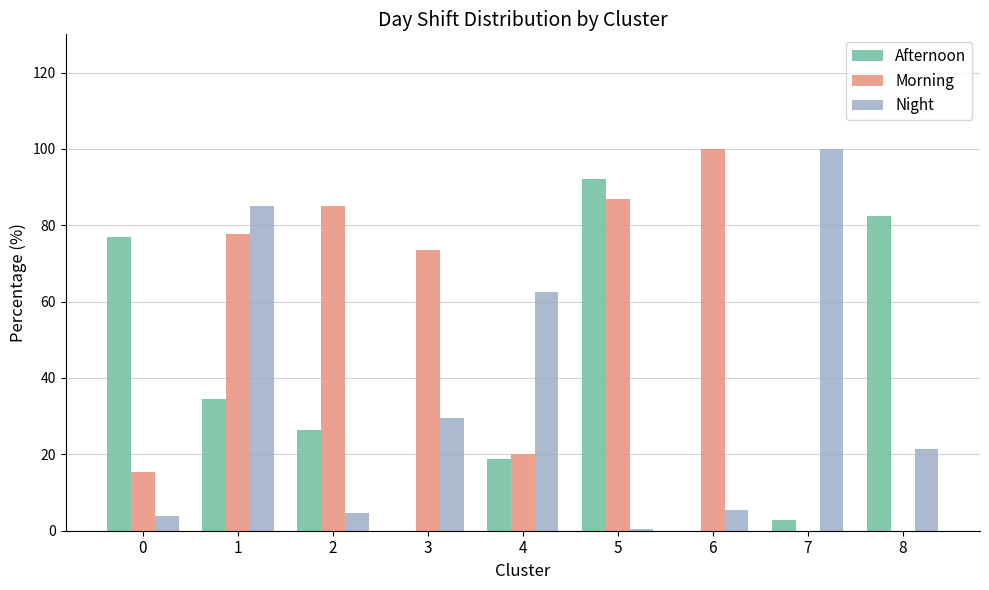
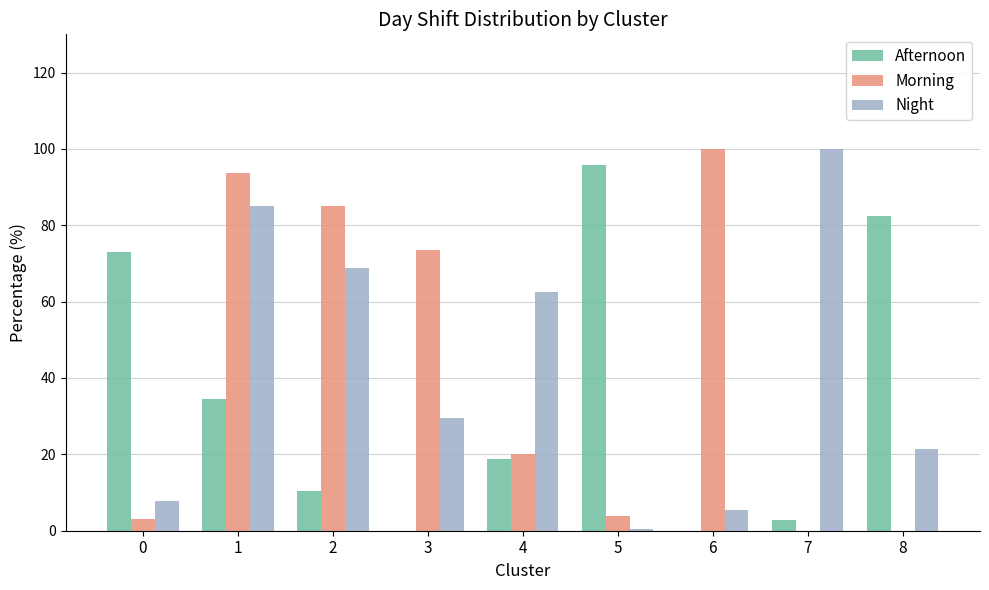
Afternoon, 0: 77 -> 73
Morning, 0: 15 -> 3
Night, 0: 4 -> 8
Morning, 1: 78 -> 94
Afternoon, 2: 27 -> 10
Night, 2: 5 -> 69
Afternoon, 5: 92 -> 96
Morning, 5: 87 -> 4
